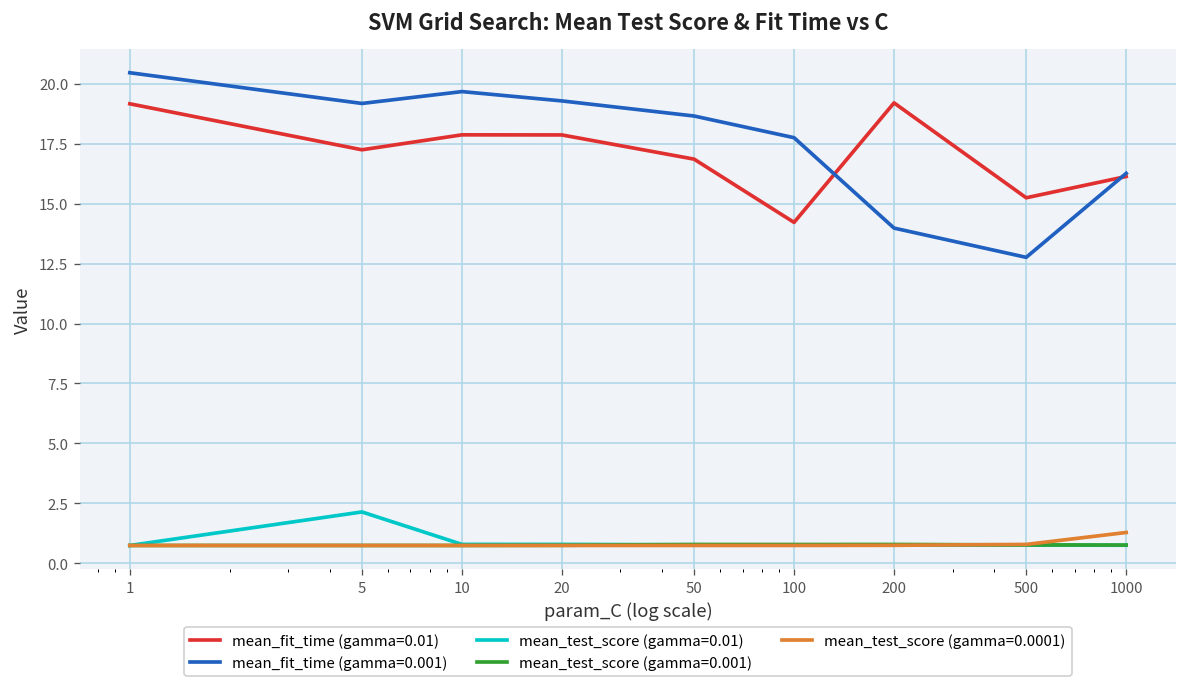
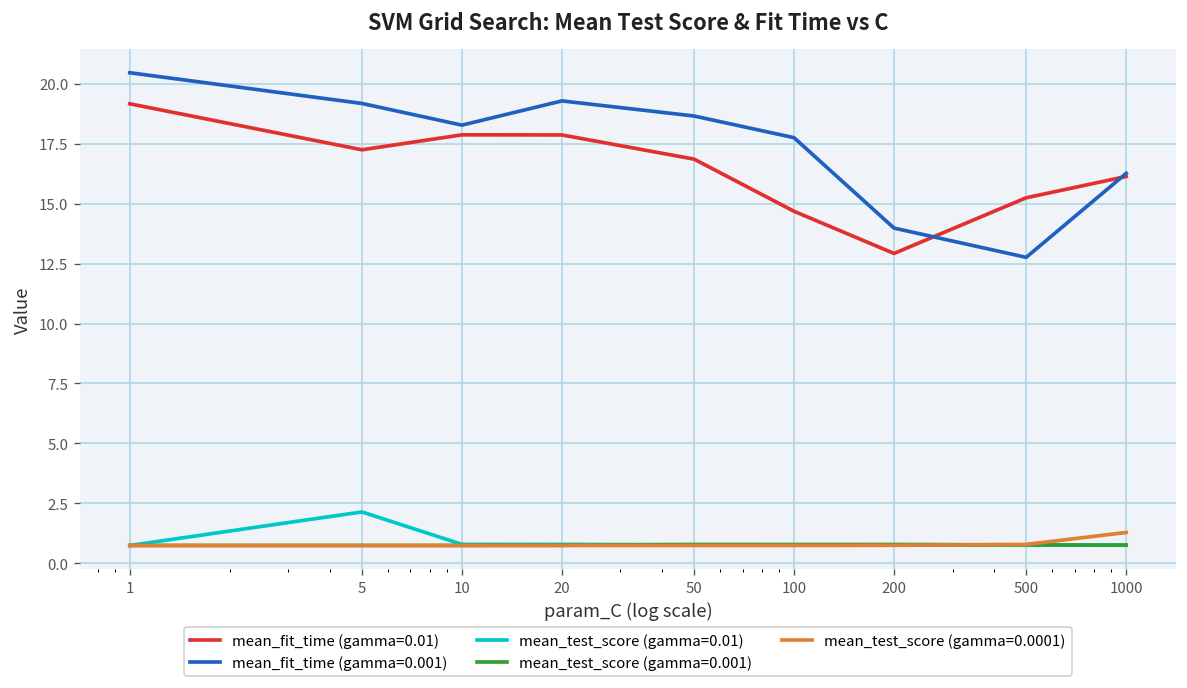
mean_fit_time (gamma=0.001), 10: 19.7 -> 18.3
mean_fit_time (gamma=0.01), 100: 14.2 -> 14.7
mean_fit_time (gamma=0.01), 200: 19.2 -> 12.9
